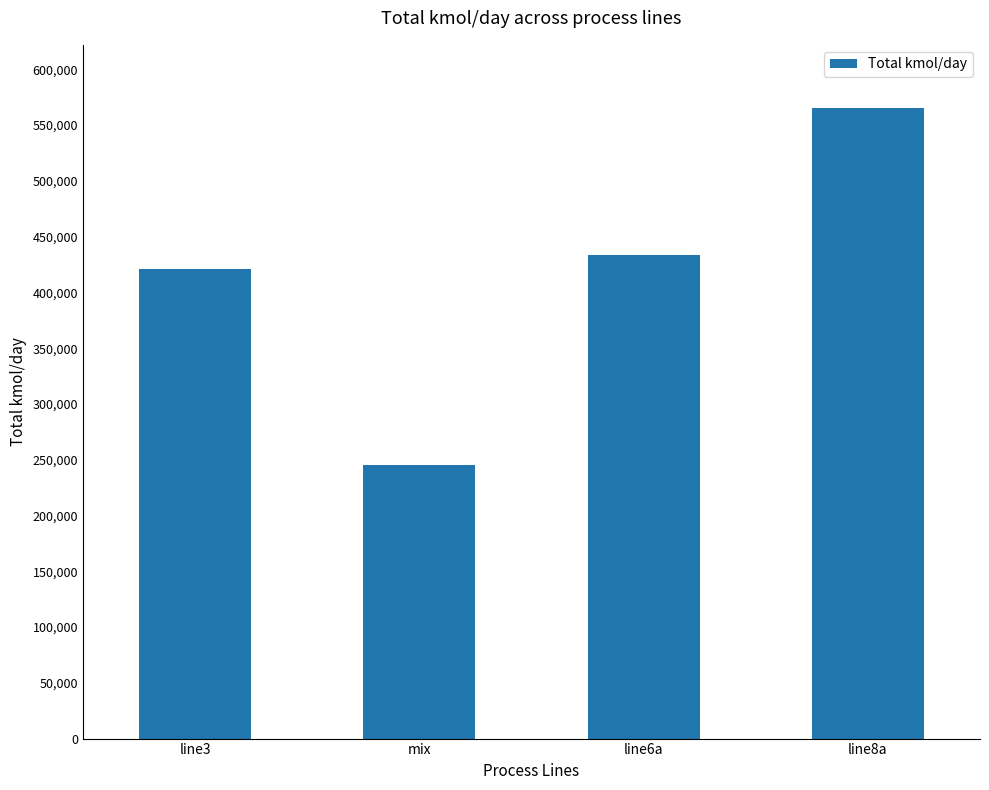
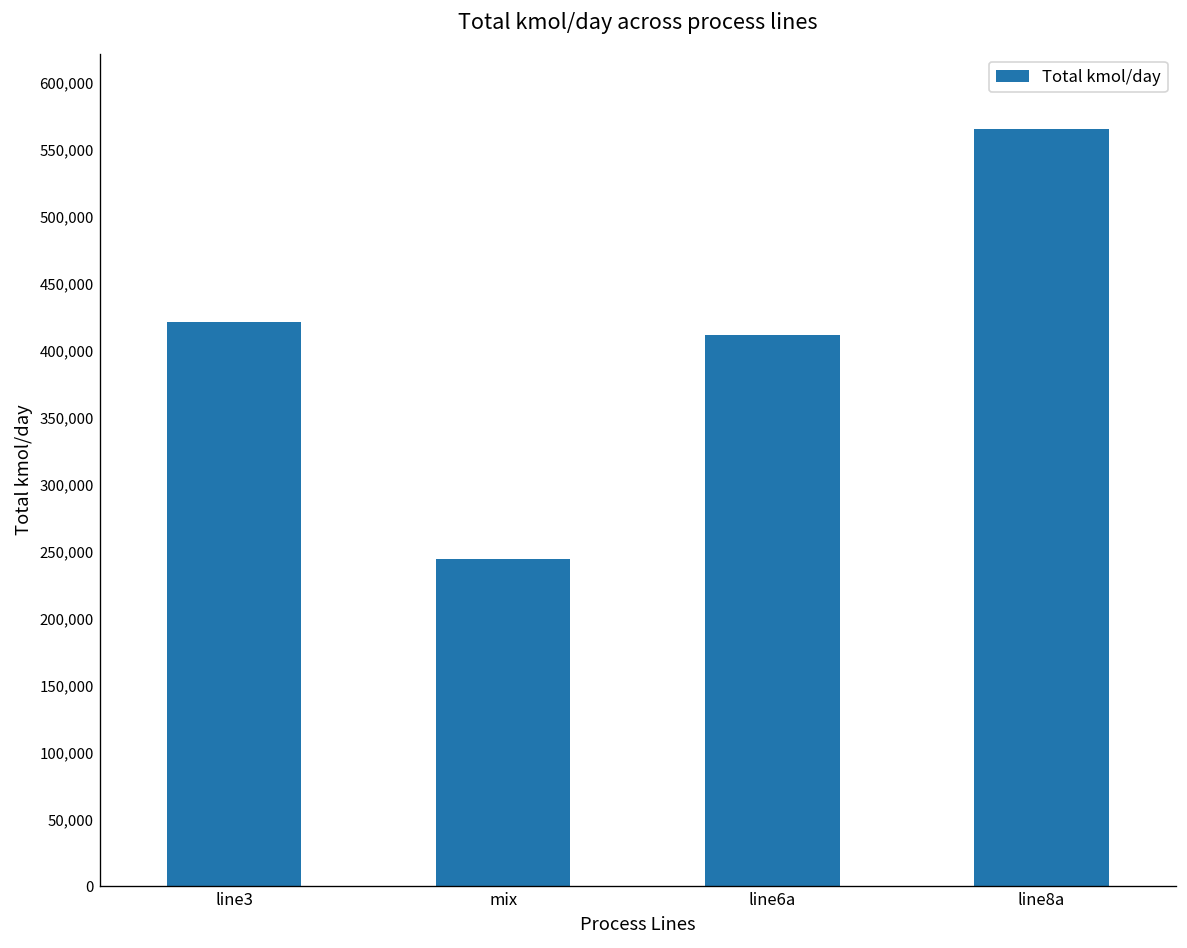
line6a: 434,000 -> 412,000
